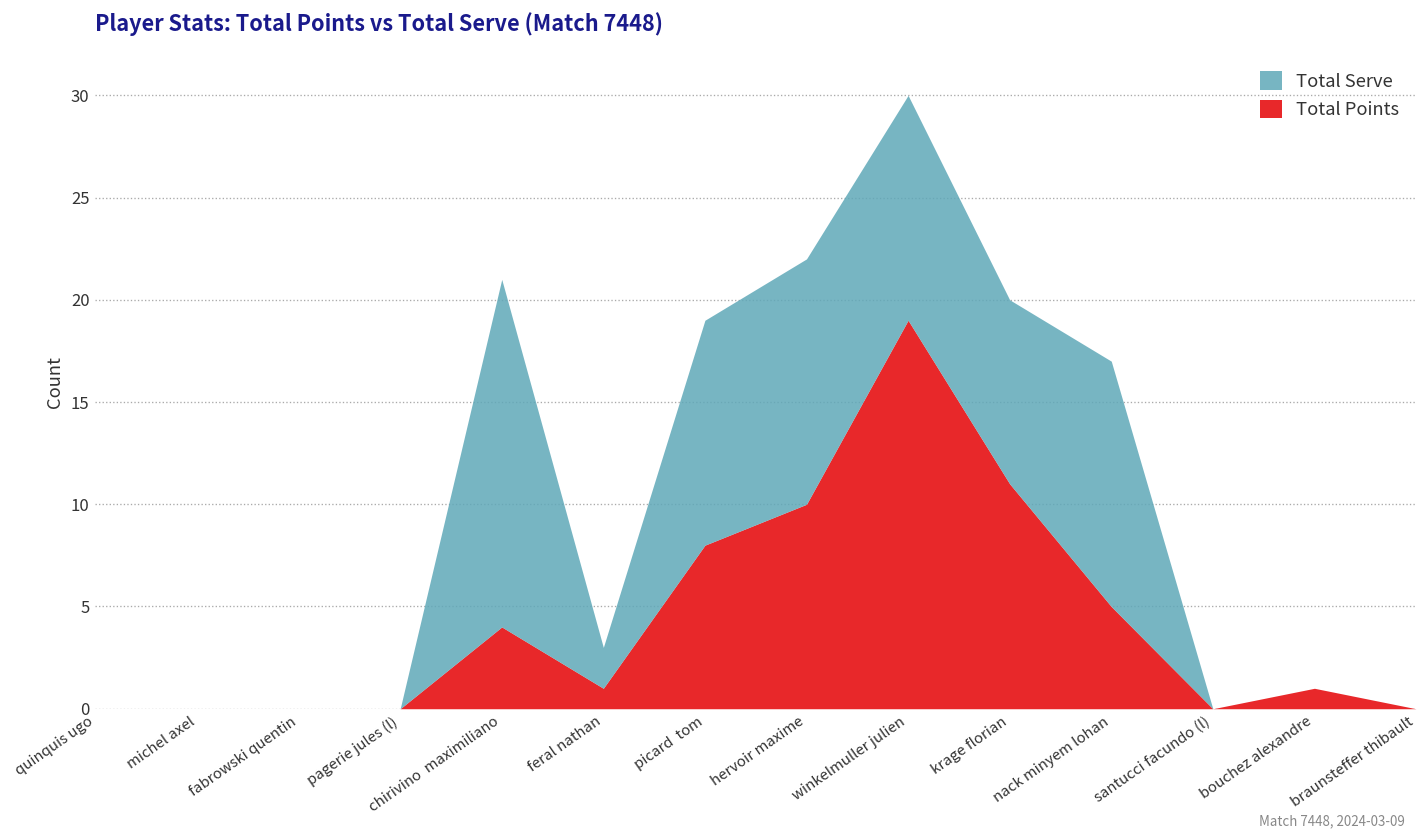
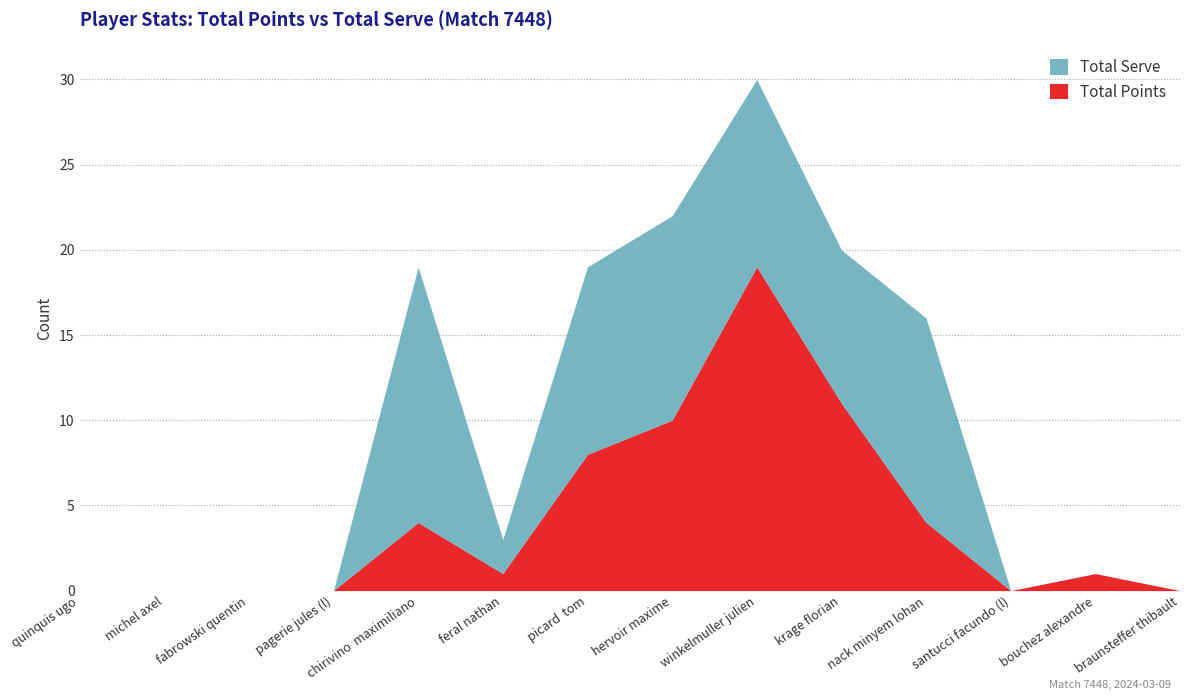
Total Serve, chirivino maximiliano: 17 -> 15
Total Points, nack minyem lohan: 5 -> 4
